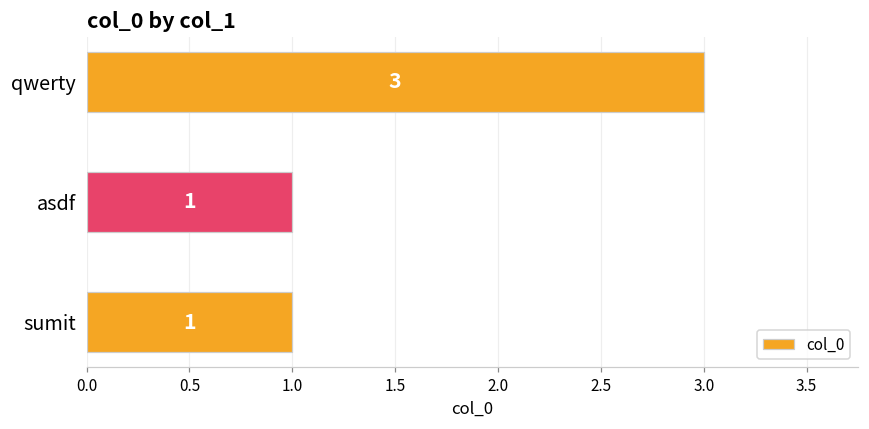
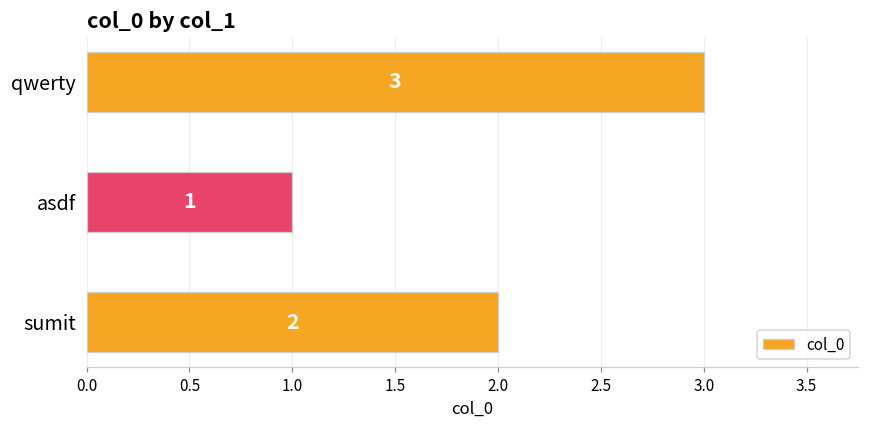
sumit: 1 -> 2
